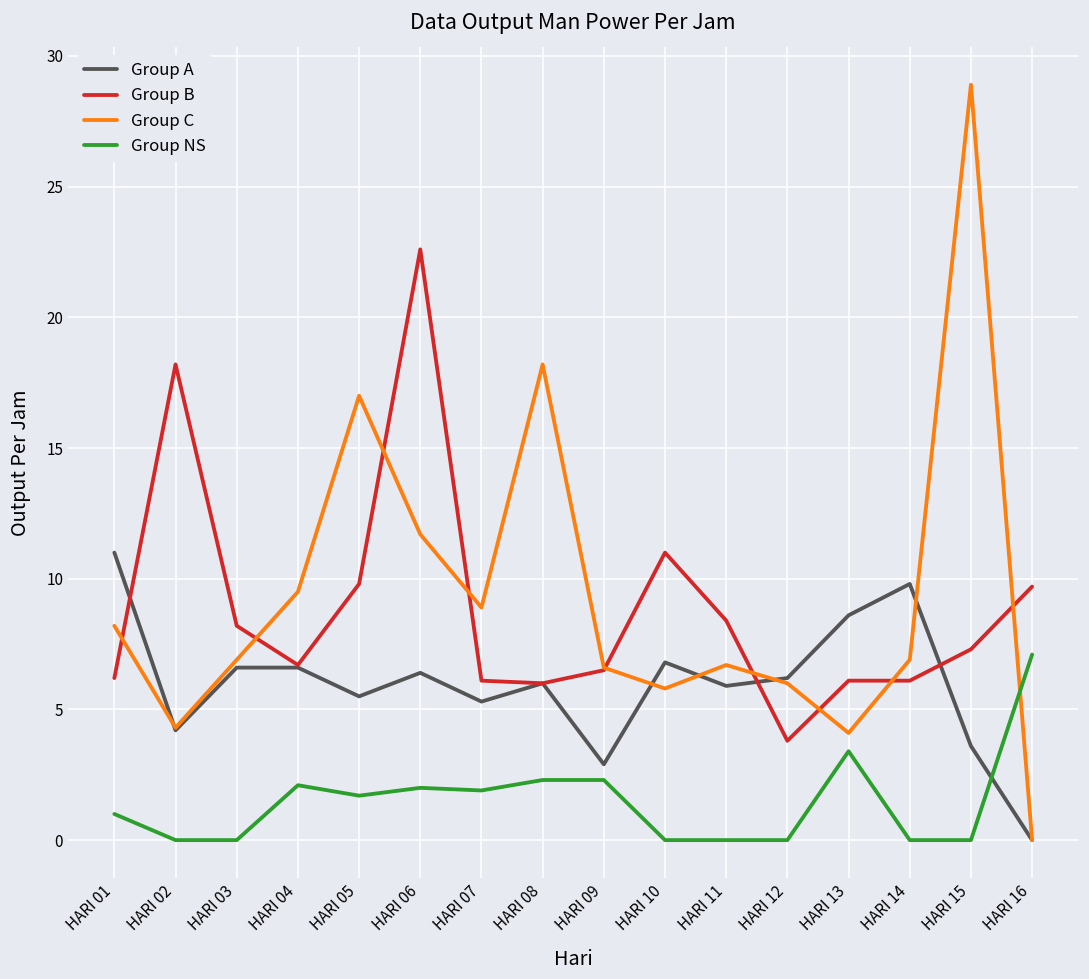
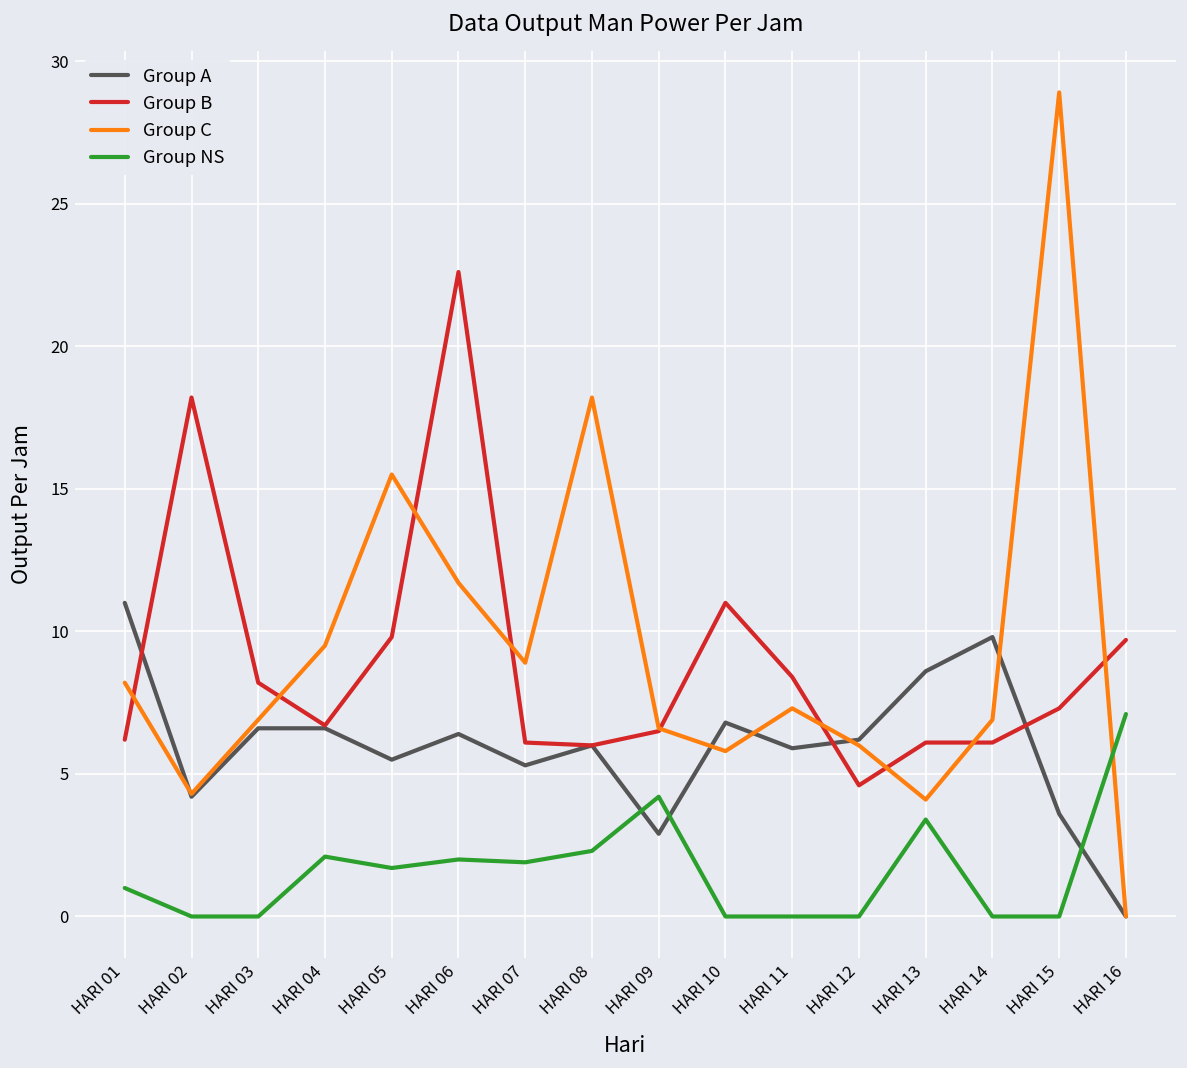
Group C, HARI 05: 17.0 -> 15.5
Group NS, HARI 09: 2.3 -> 4.2
Group C, HARI 11: 6.7 -> 7.3
Group B, HARI 12: 3.8 -> 4.6
